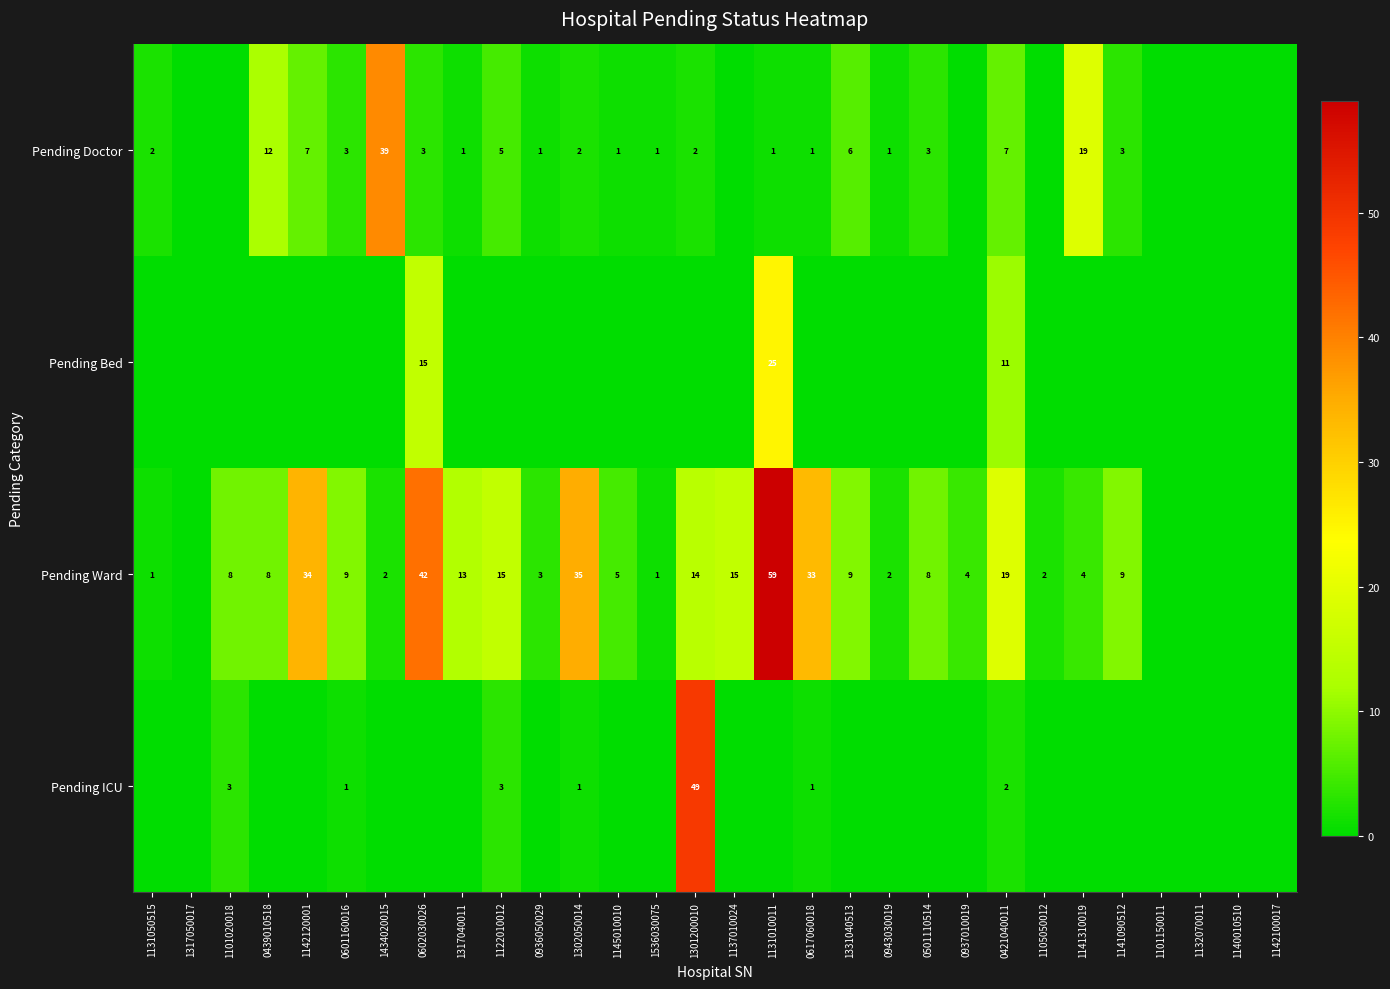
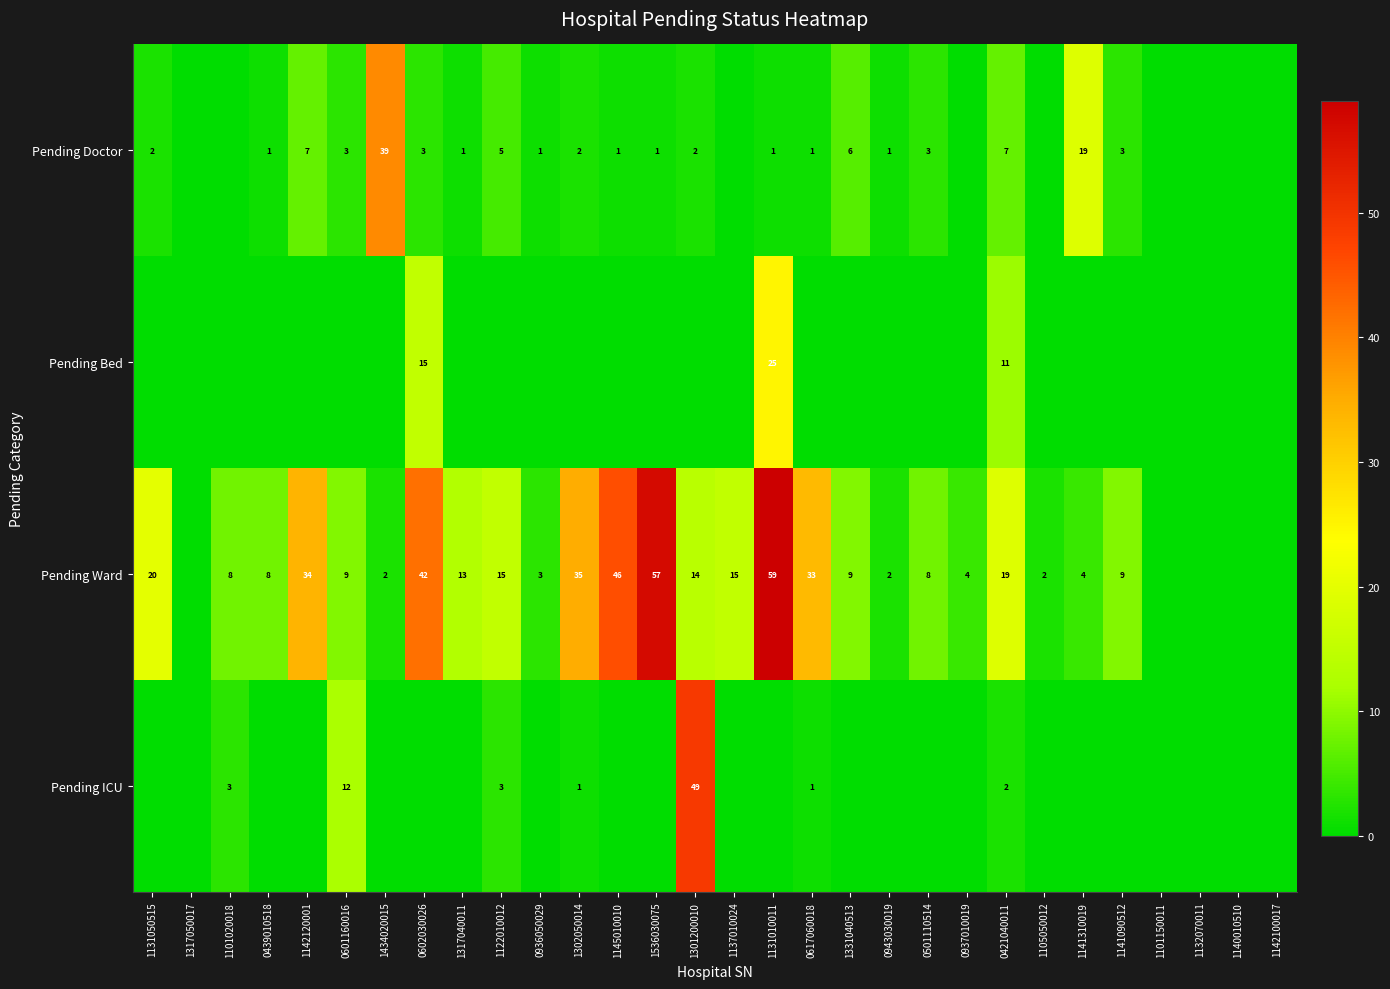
Pending Doctor, 0439010518: 12 -> 1
Pending Ward, 1131050515: 1 -> 20
Pending Ward, 1145010010: 5 -> 46
Pending Ward, 1536030075: 1 -> 57
Pending ICU, 0601160016: 1 -> 12
